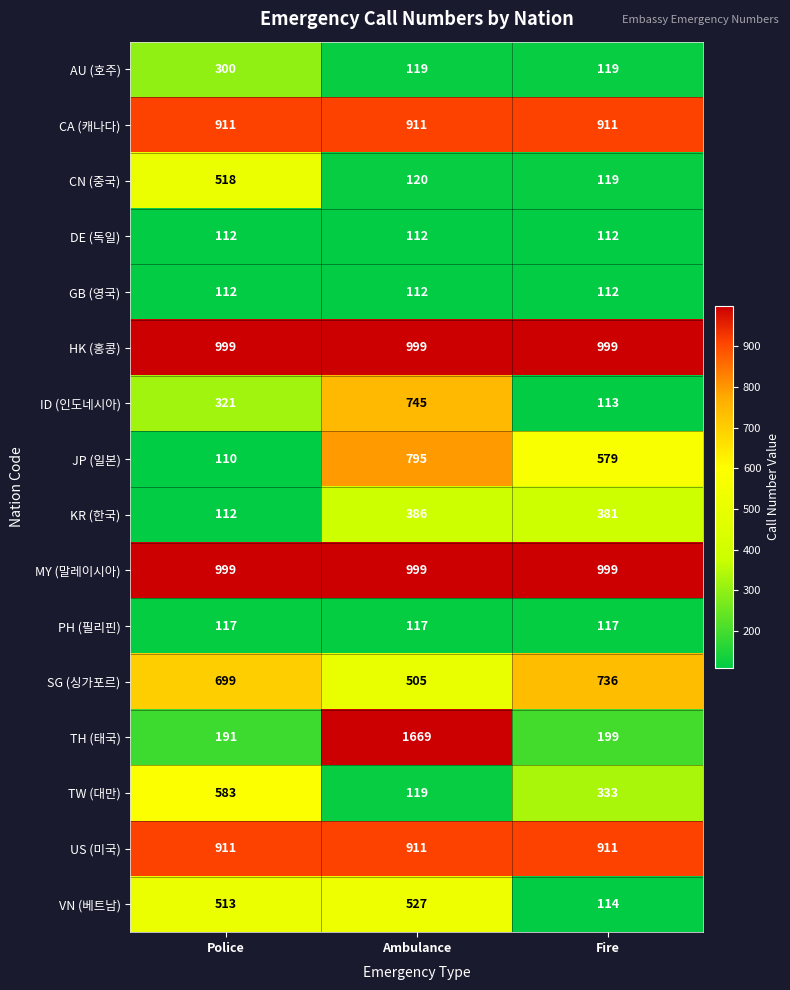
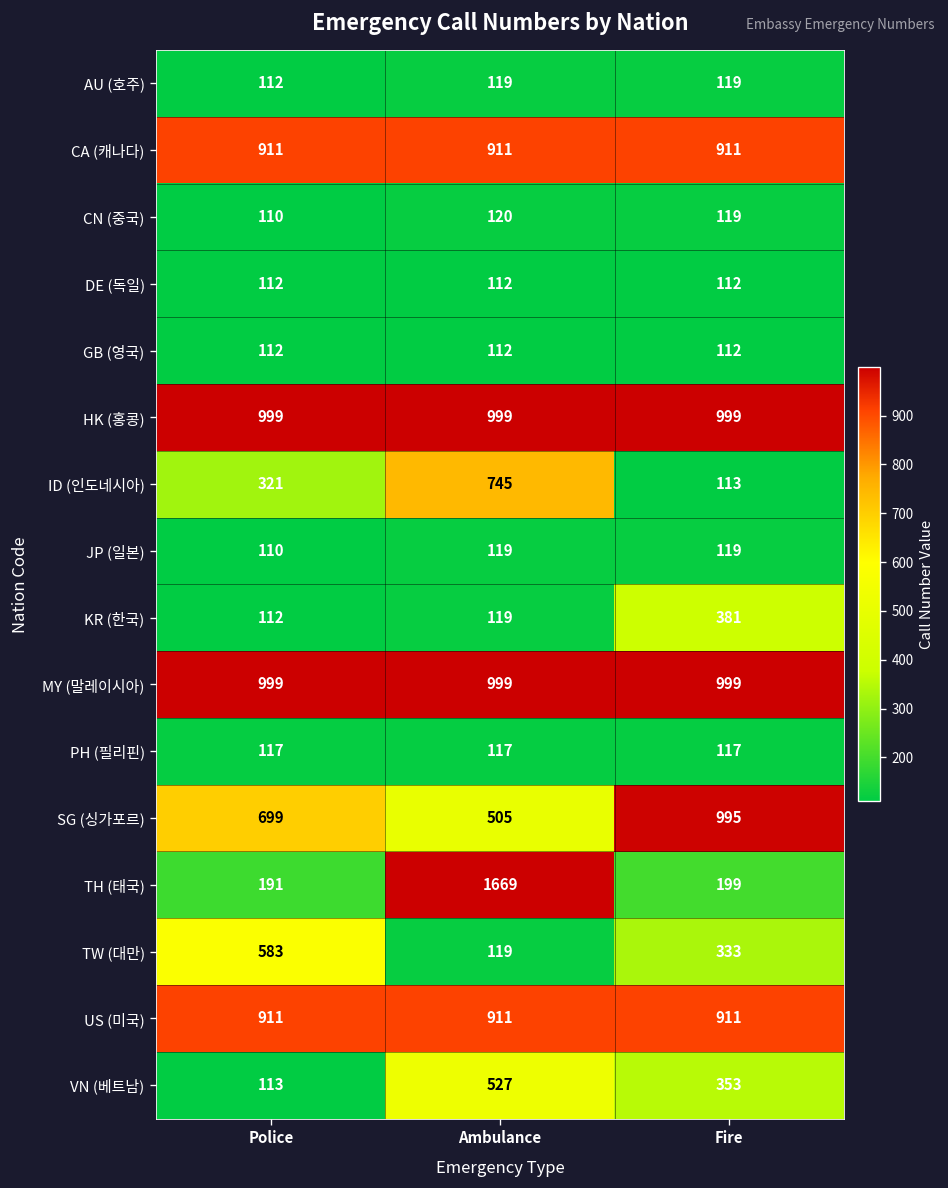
AU (호주), Police: 300 -> 112
CN (중국), Police: 518 -> 110
JP (일본), Ambulance: 795 -> 119
JP (일본), Fire: 579 -> 119
KR (한국), Ambulance: 386 -> 119
SG (싱가포르), Fire: 736 -> 995
VN (베트남), Police: 513 -> 113
VN (베트남), Fire: 114 -> 353
